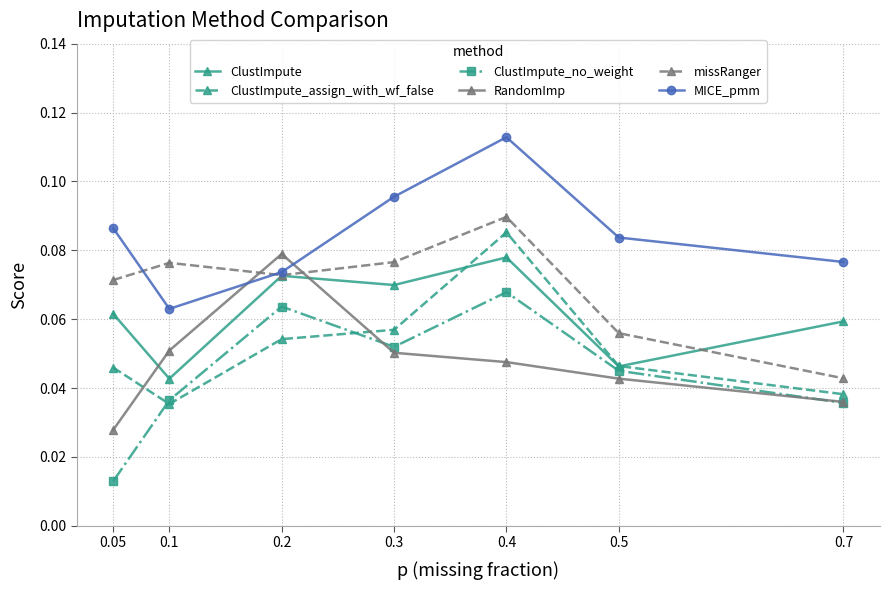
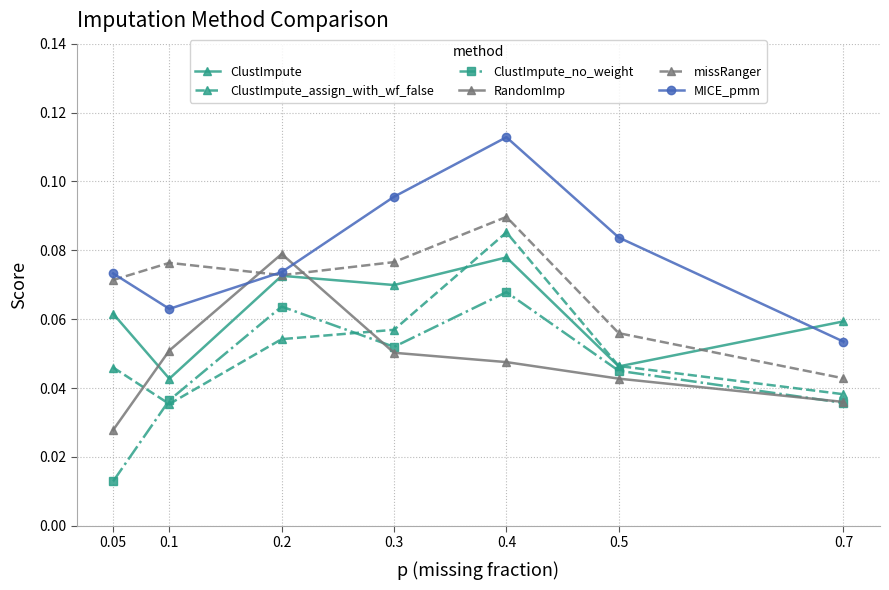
MICE_pmm, 0.05: 0.086 -> 0.073
MICE_pmm, 0.7: 0.077 -> 0.053
